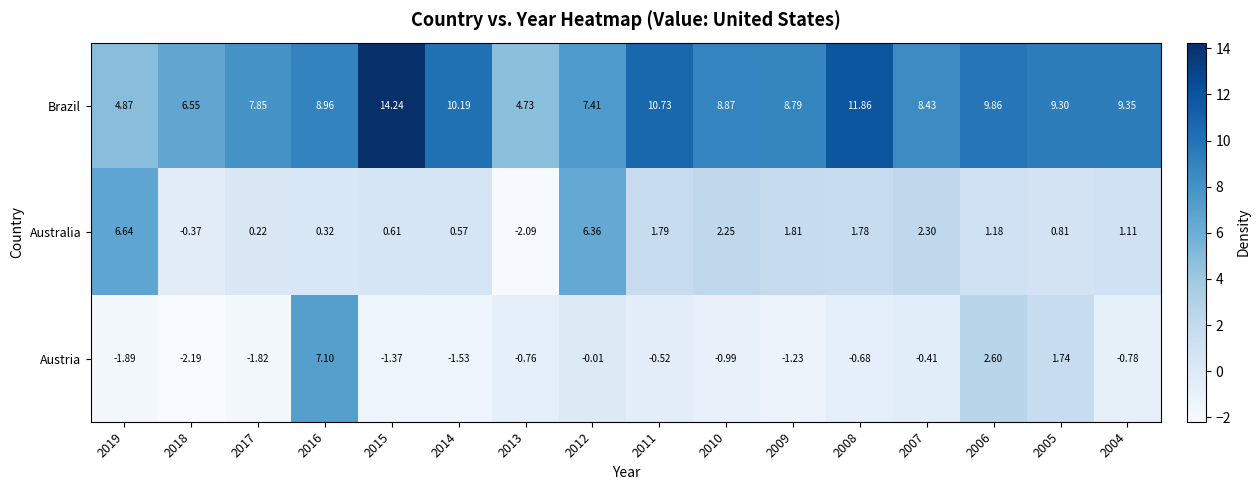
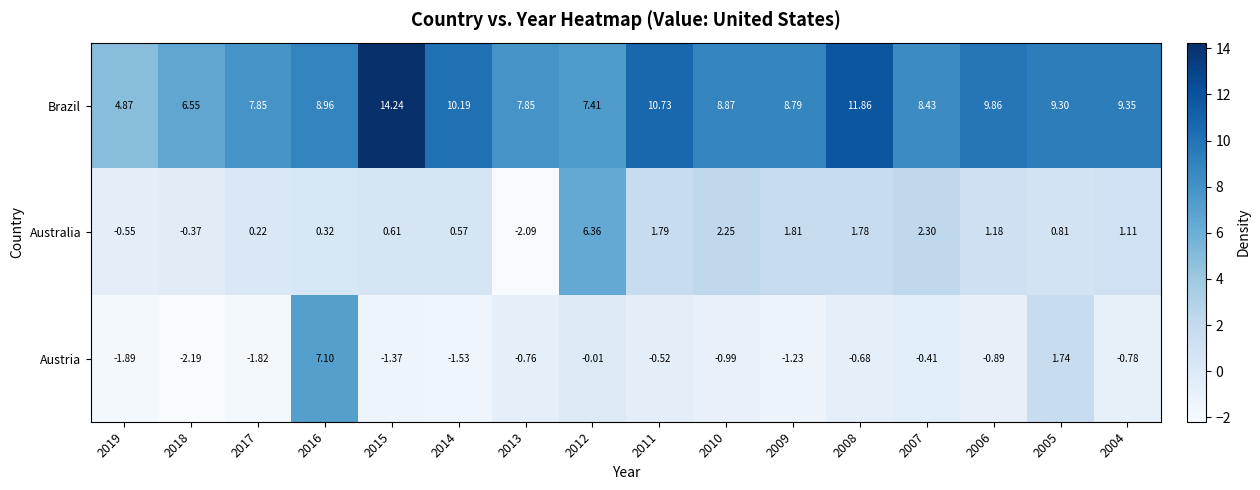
Brazil, 2013: 4.73 -> 7.85
Australia, 2019: 6.64 -> -0.55
Austria, 2006: 2.60 -> -0.89
